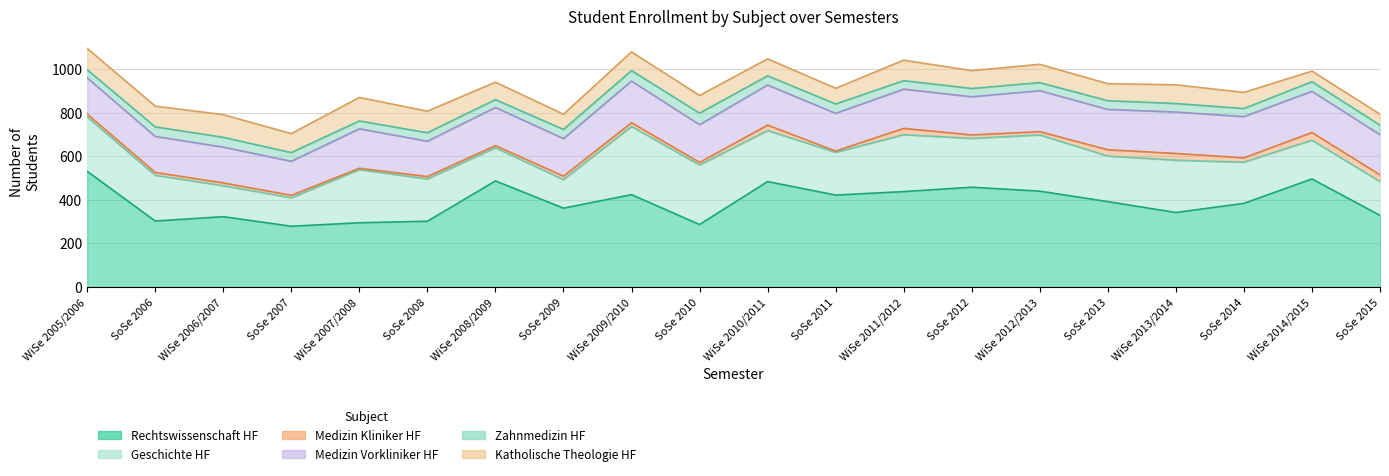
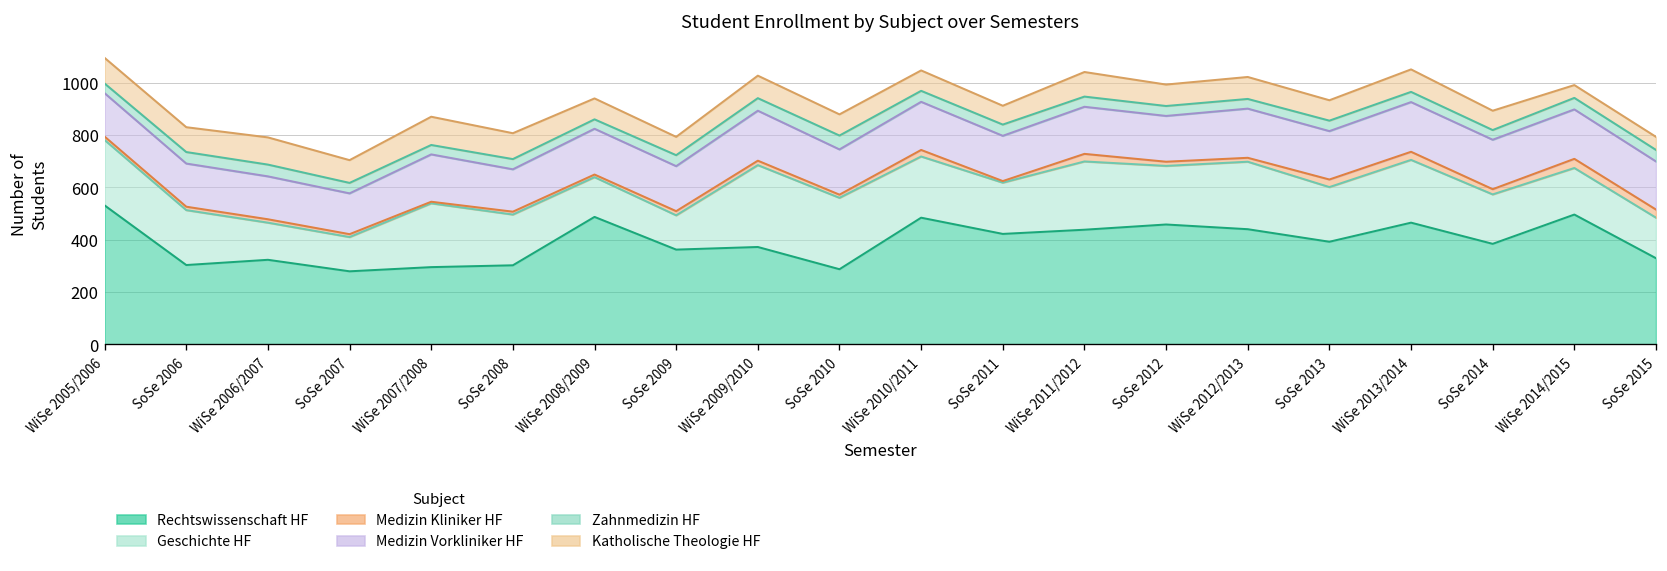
Rechtswissenschaft HF, WiSe 2009/2010: 420 -> 370
Rechtswissenschaft HF, WiSe 2013/2014: 340 -> 470
